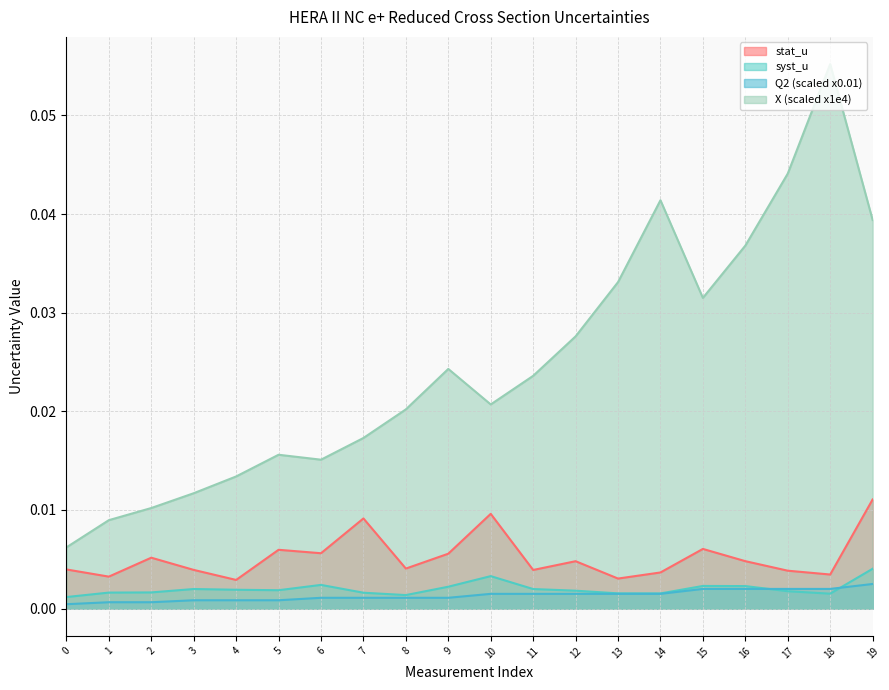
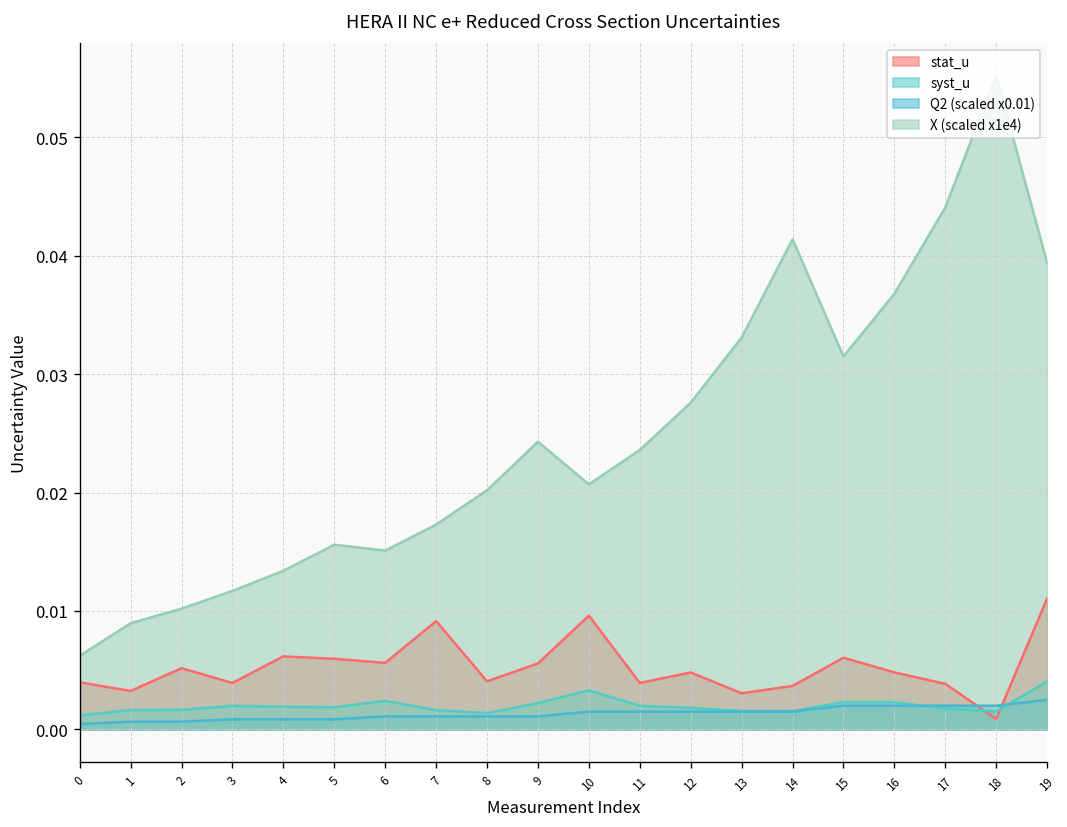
stat_u, 4: 0.003 -> 0.006
stat_u, 18: 0.003 -> 0.001
